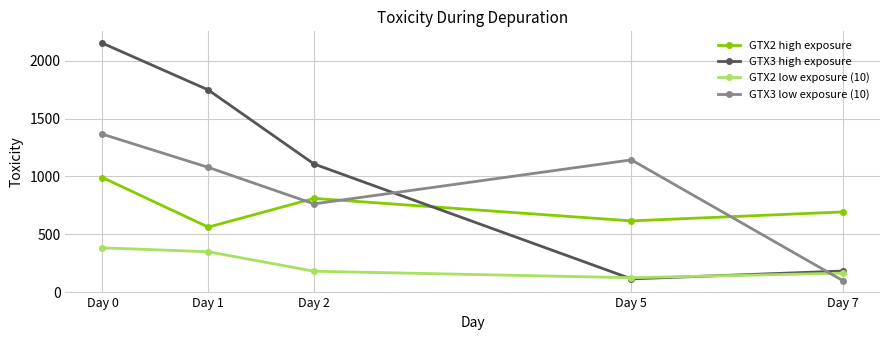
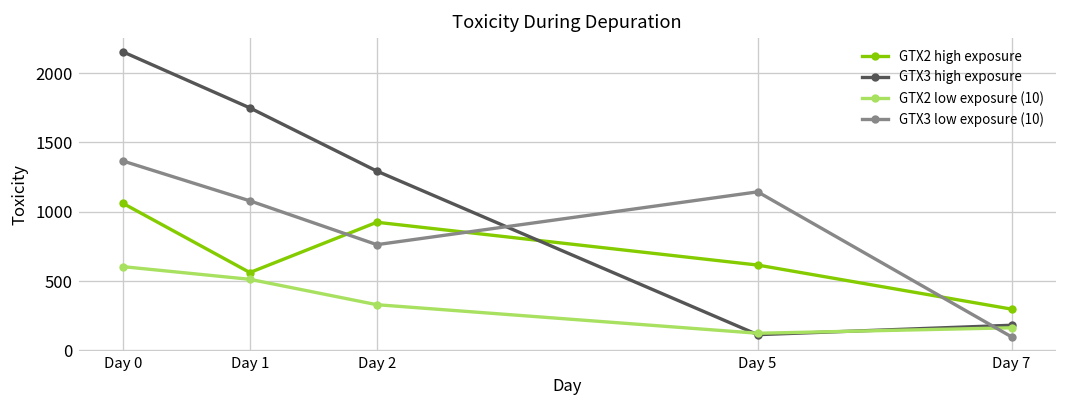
GTX2 high exposure, Day 0: 990 -> 1060
GTX2 low exposure (10), Day 0: 380 -> 600
GTX2 low exposure (10), Day 1: 350 -> 510
GTX2 high exposure, Day 2: 810 -> 920
GTX3 high exposure, Day 2: 1110 -> 1290
GTX2 low exposure (10), Day 2: 180 -> 330
GTX2 high exposure, Day 7: 690 -> 300
